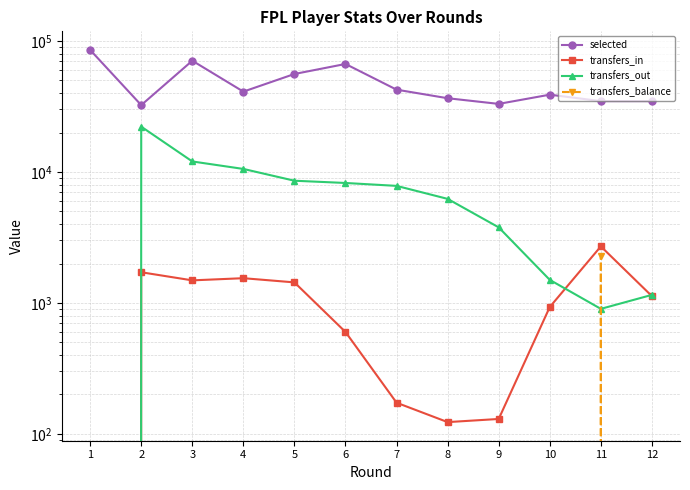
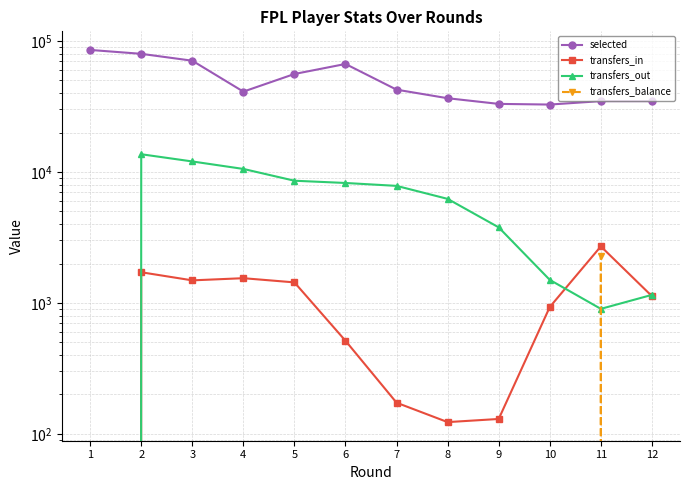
selected, 2: 32000 -> 80000
transfers_out, 2: 22000 -> 14000
transfers_in, 6: 600 -> 510
selected, 10: 39000 -> 33000
